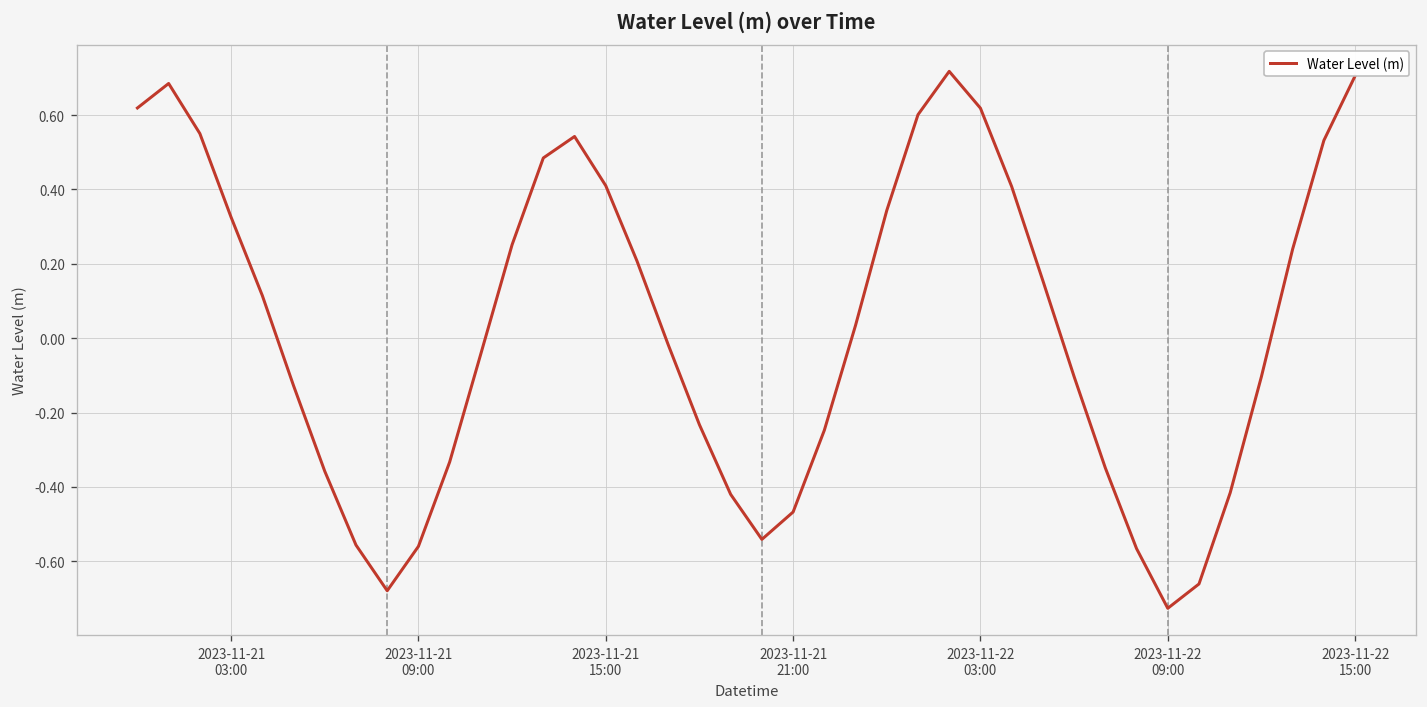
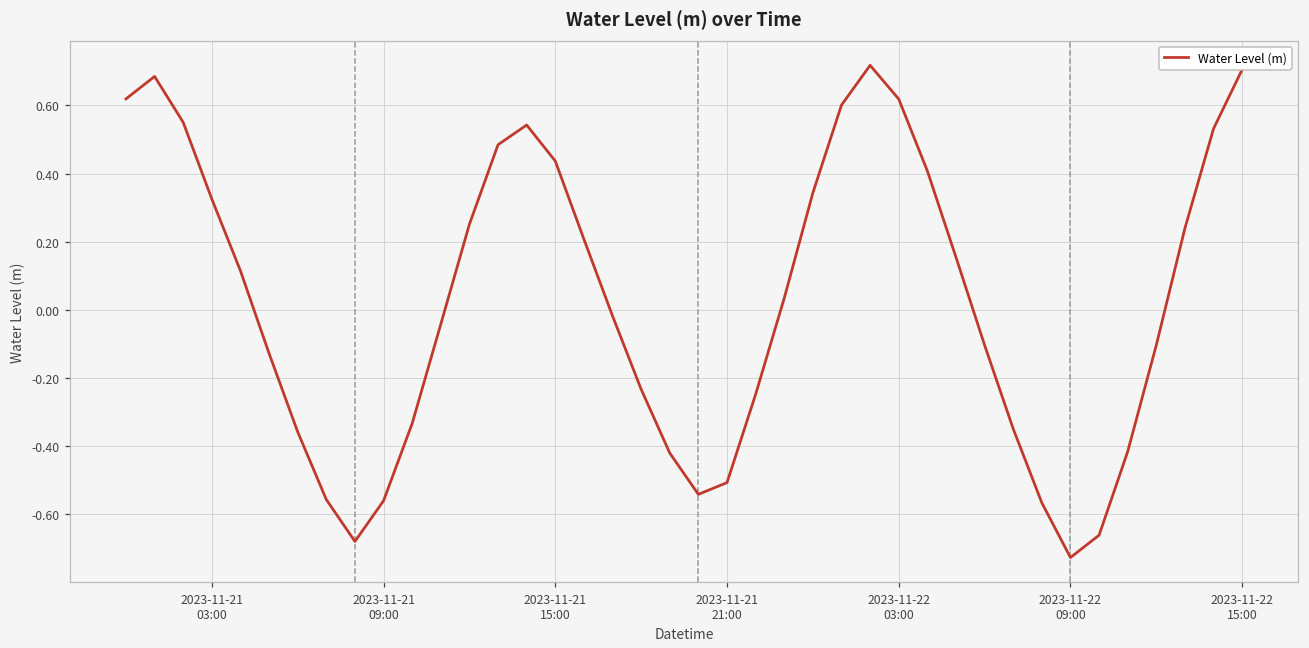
2023-11-21 15:00: 0.41 -> 0.44
2023-11-21 21:00: -0.47 -> -0.51
